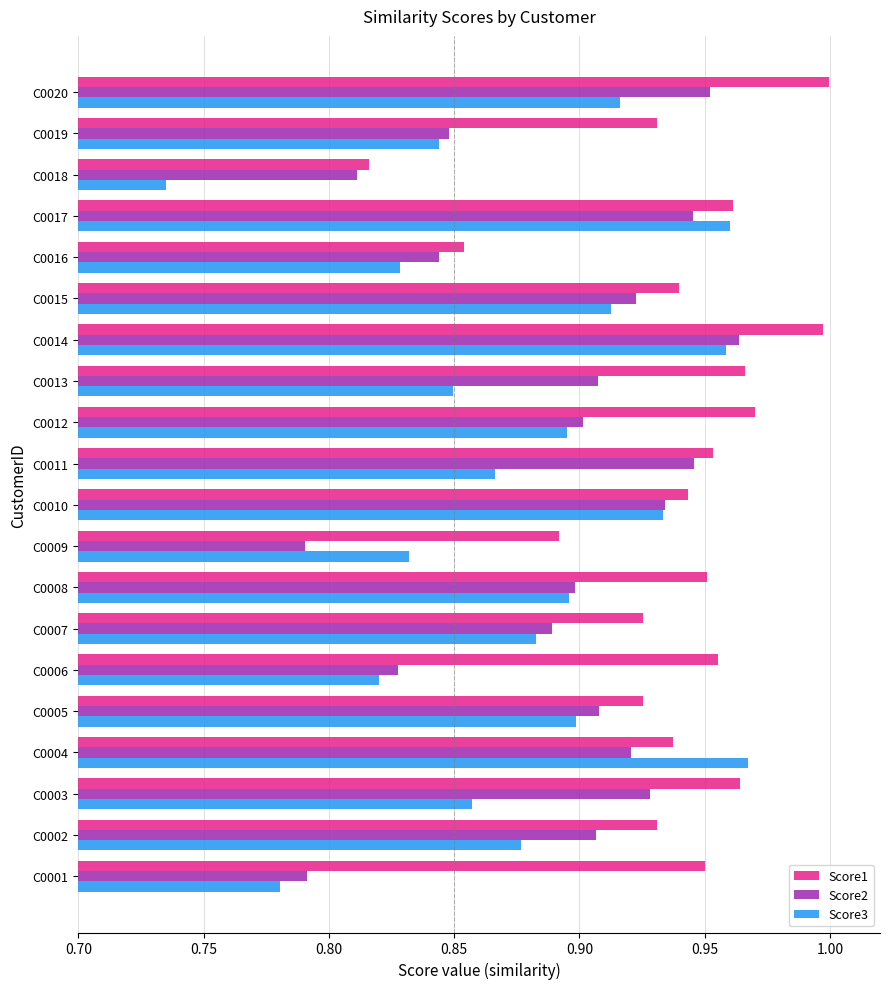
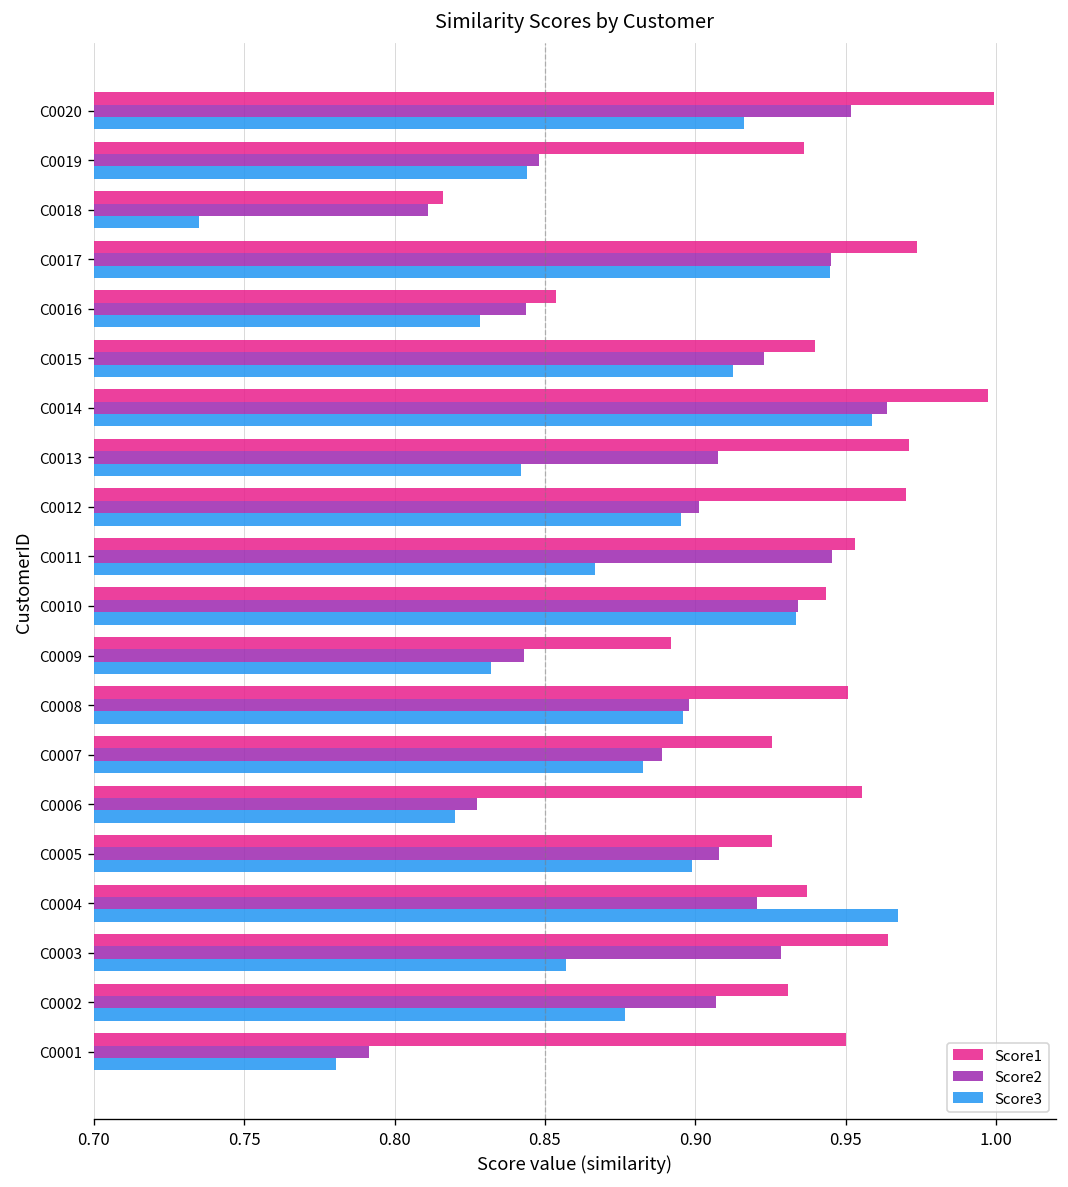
Score1, C0019: 0.931 -> 0.936
Score1, C0017: 0.961 -> 0.974
Score3, C0017: 0.960 -> 0.945
Score1, C0013: 0.966 -> 0.971
Score3, C0013: 0.849 -> 0.842
Score2, C0009: 0.791 -> 0.843
